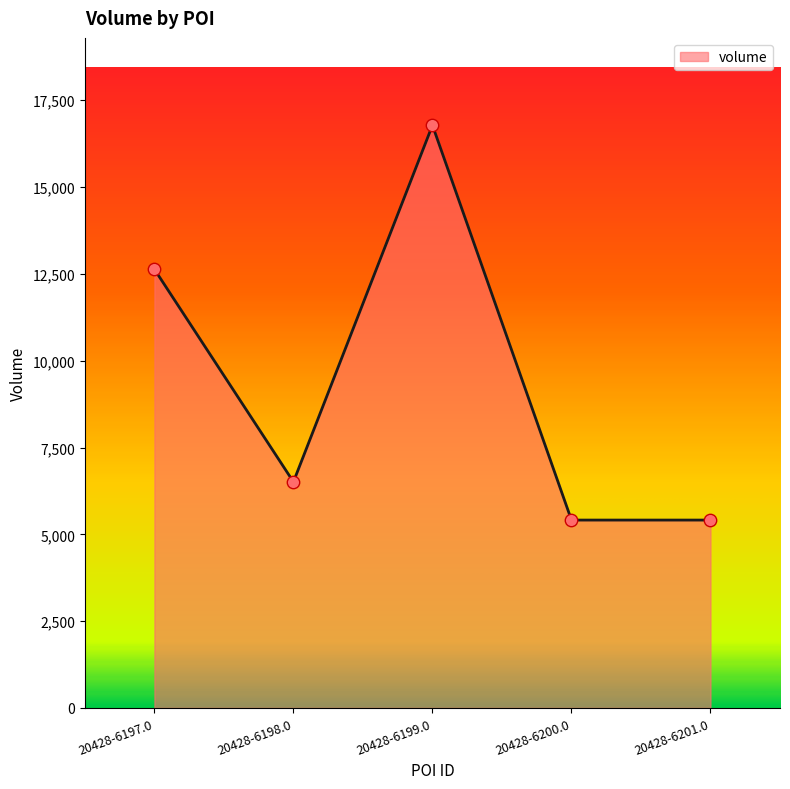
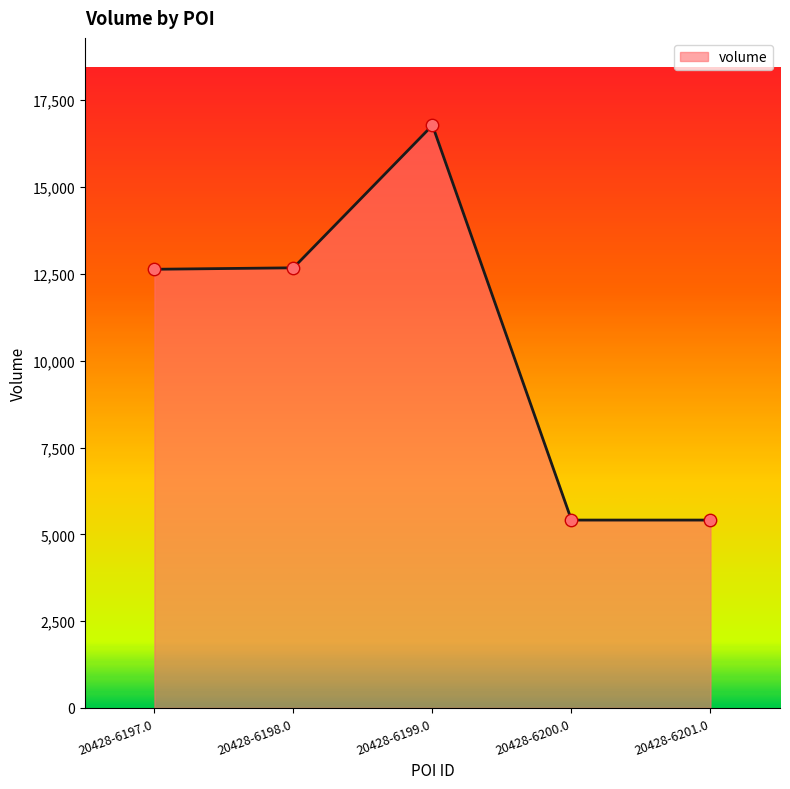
20428-6198.0: 6,500 -> 12,700
